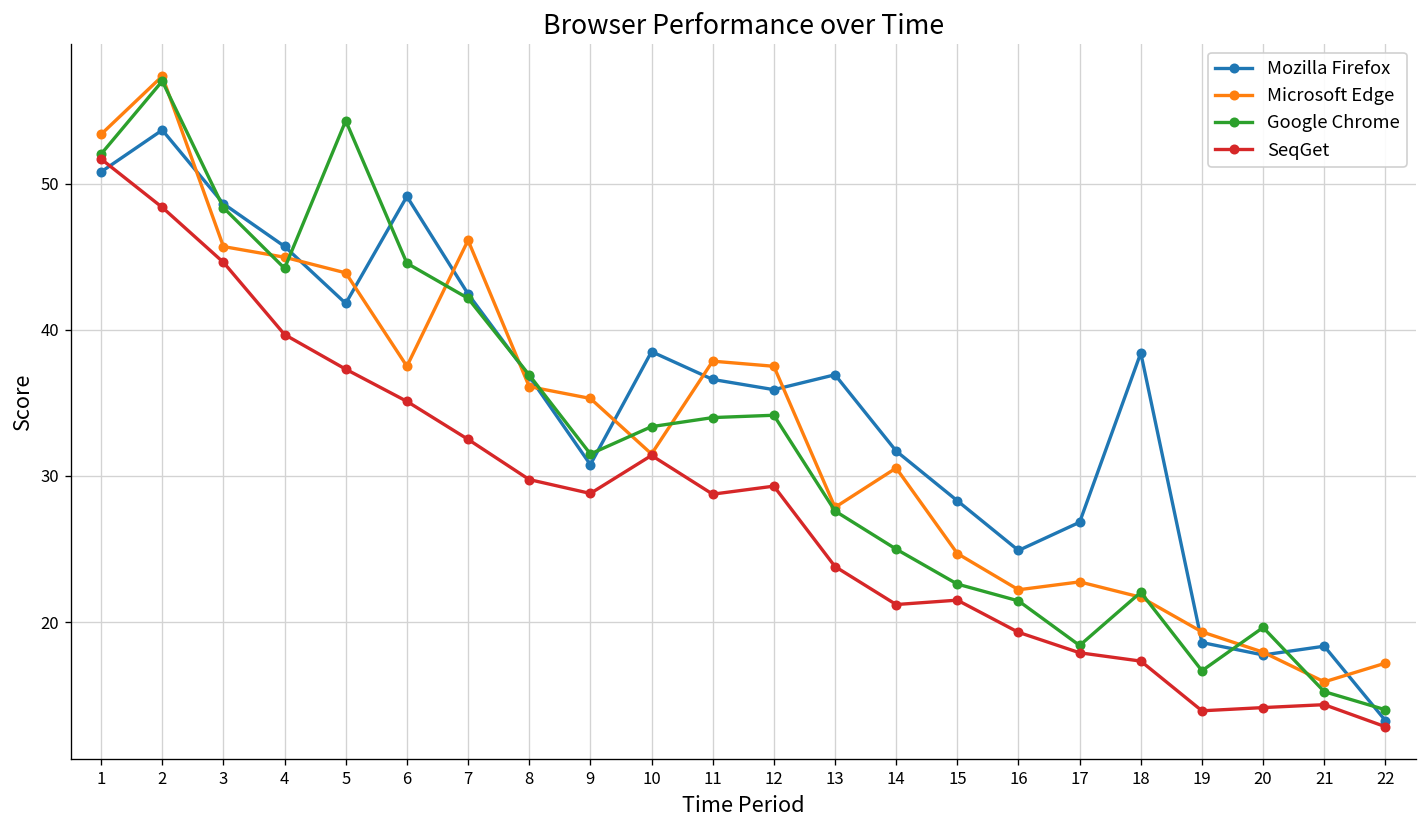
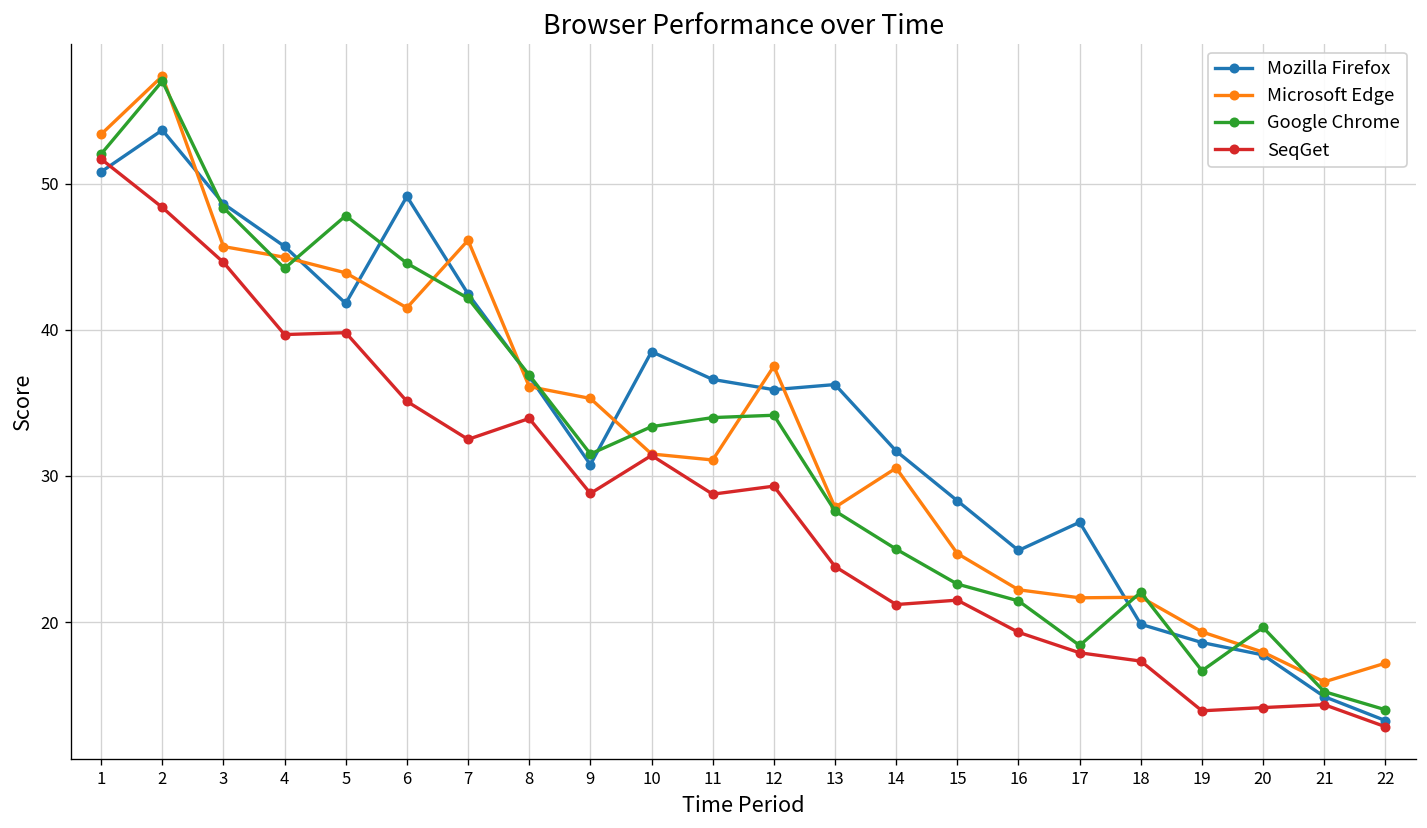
Google Chrome, 5: 54.3 -> 47.8
SeqGet, 5: 37.3 -> 39.8
Microsoft Edge, 6: 37.5 -> 41.5
SeqGet, 8: 29.8 -> 33.9
Microsoft Edge, 11: 37.9 -> 31.1
Mozilla Firefox, 13: 36.9 -> 36.3
Microsoft Edge, 17: 22.8 -> 21.7
Mozilla Firefox, 18: 38.4 -> 19.9
Mozilla Firefox, 21: 18.4 -> 14.9
